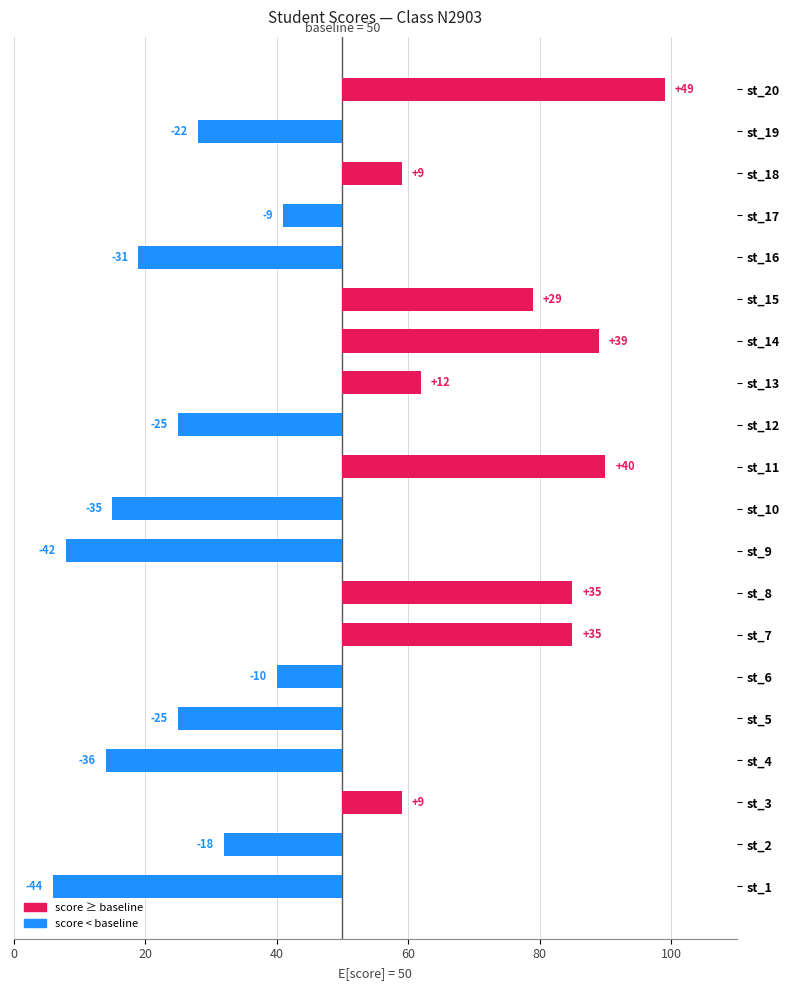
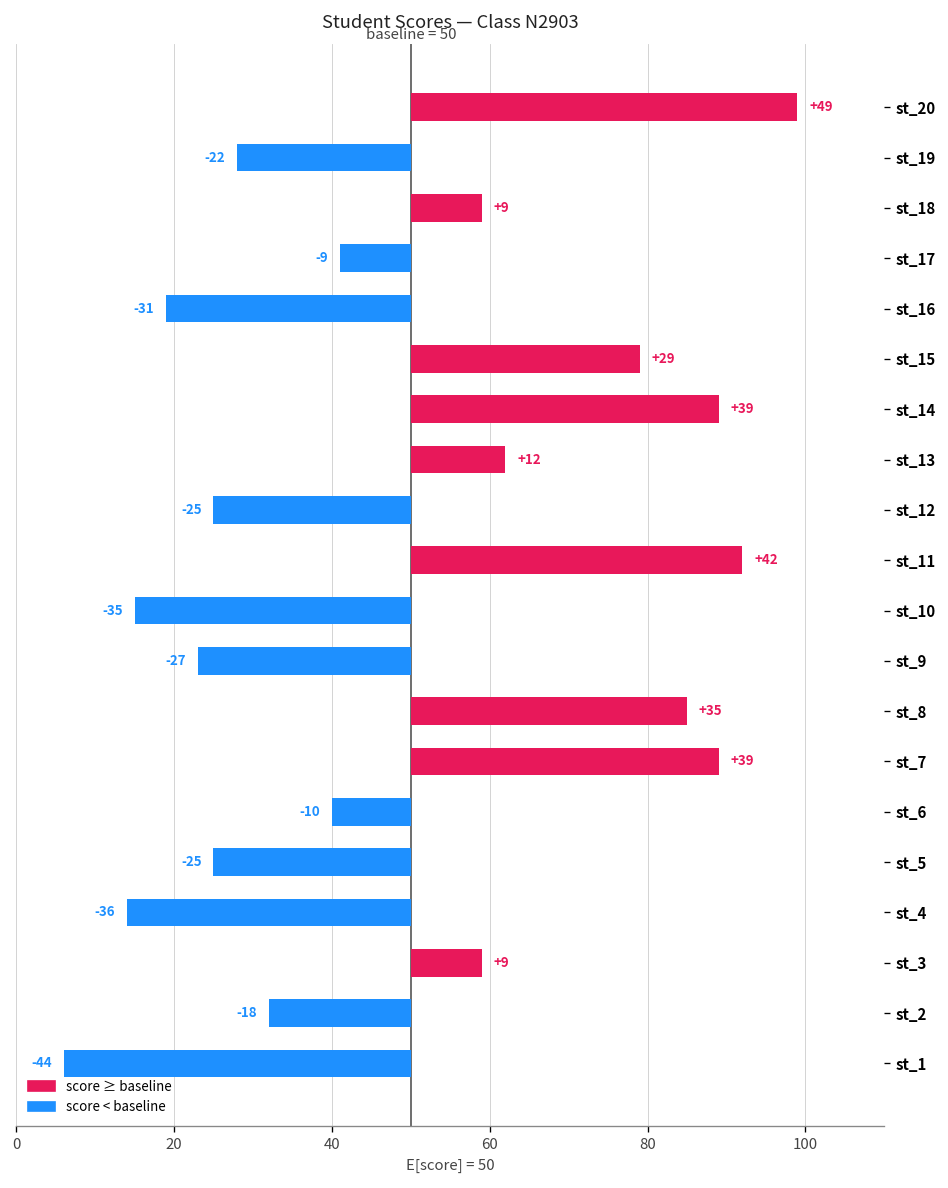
st_11: +40 -> +42
st_9: -42 -> -27
st_7: +35 -> +39
